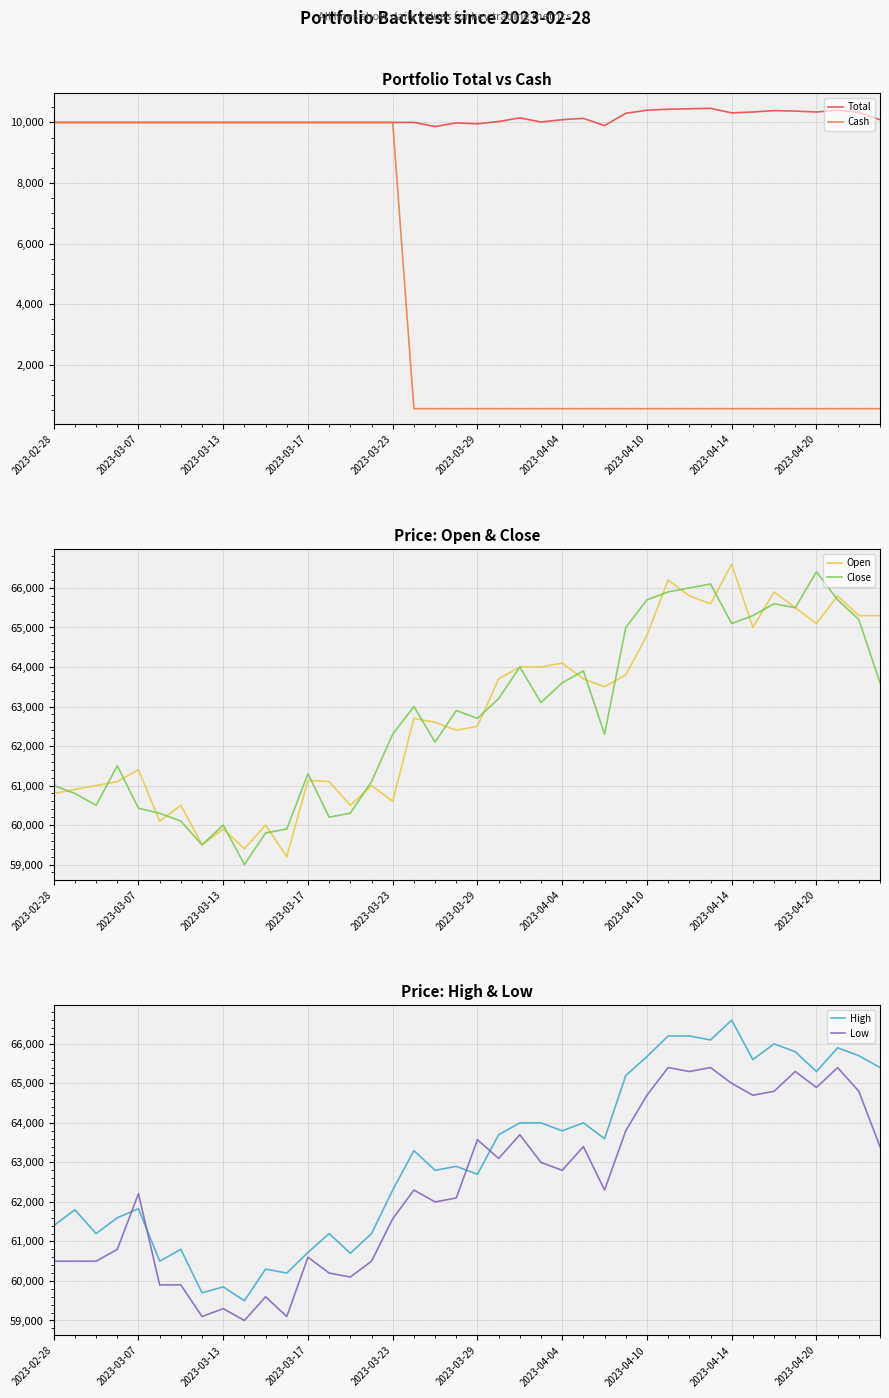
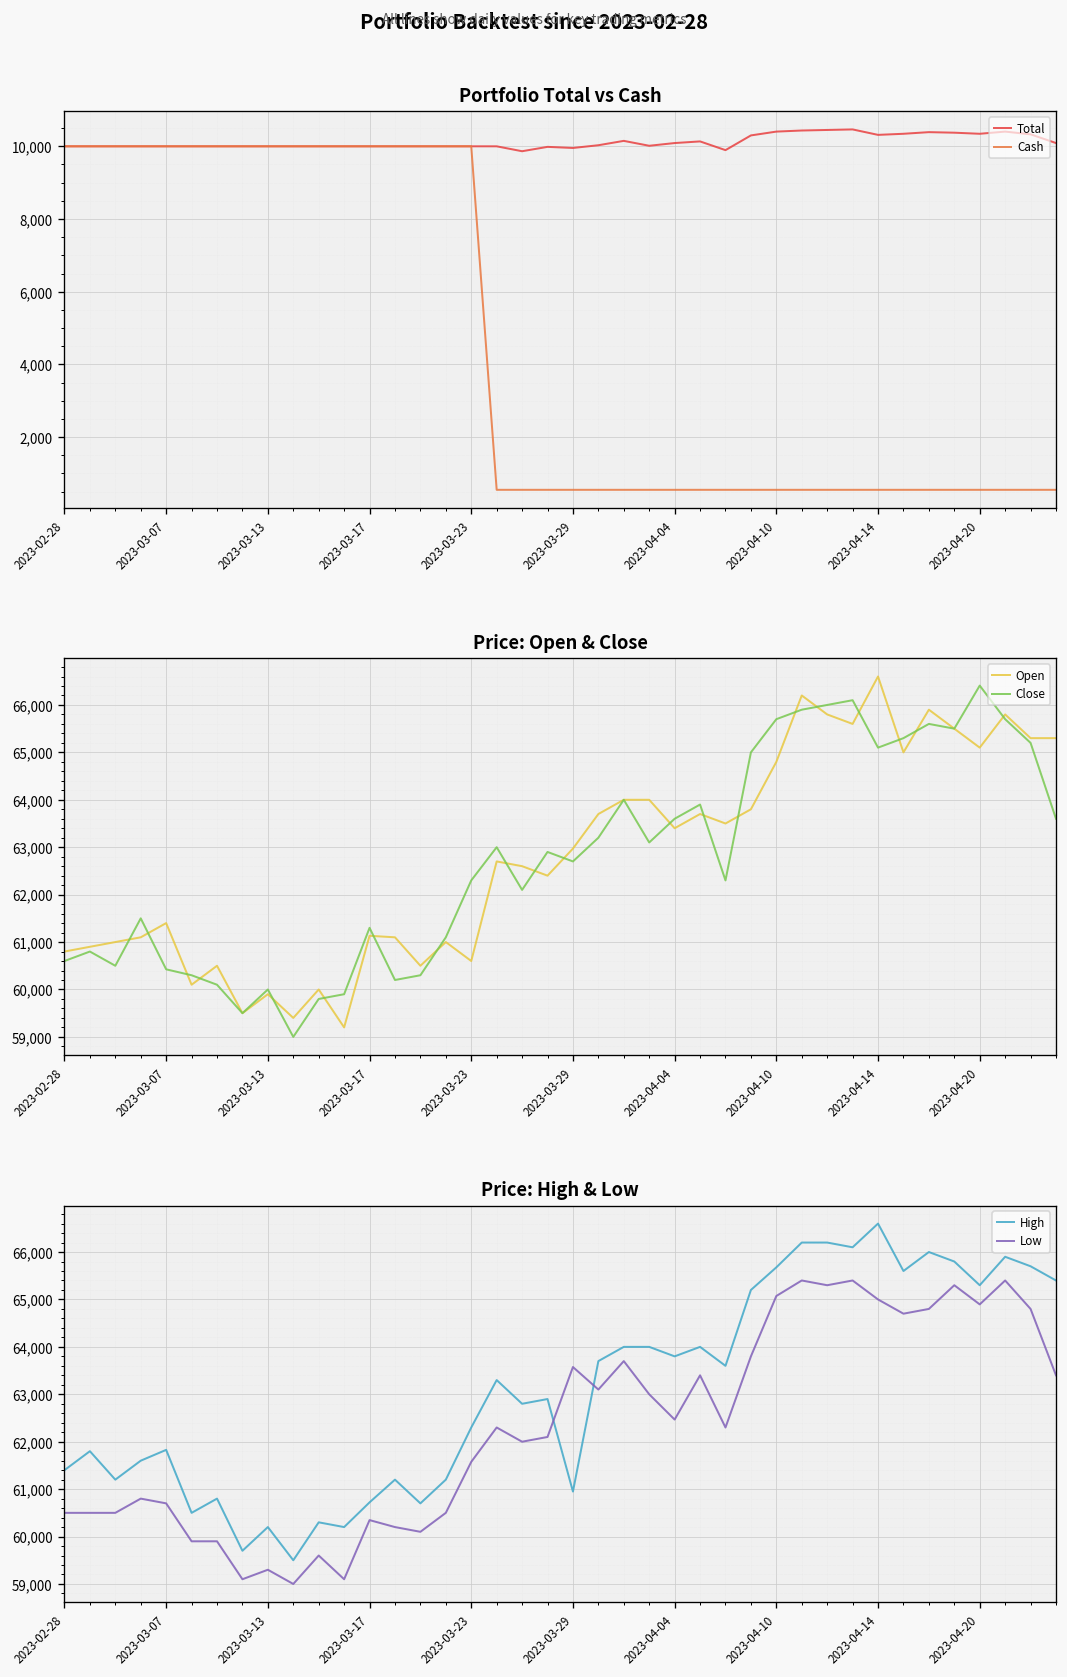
Price: Open & Close, Close, 2023-02-28: 61,000 -> 60,600
Price: Open & Close, Open, 2023-03-29: 62,500 -> 63,000
Price: Open & Close, Open, 2023-04-04: 64,100 -> 63,400
Price: High & Low, Low, 2023-03-07: 62,200 -> 60,700
Price: High & Low, High, 2023-03-13: 59,900 -> 60,200
Price: High & Low, Low, 2023-03-17: 60,600 -> 60,300
Price: High & Low, High, 2023-03-29: 62,700 -> 60,900
Price: High & Low, Low, 2023-04-04: 62,800 -> 62,500
Price: High & Low, Low, 2023-04-10: 64,700 -> 65,100
